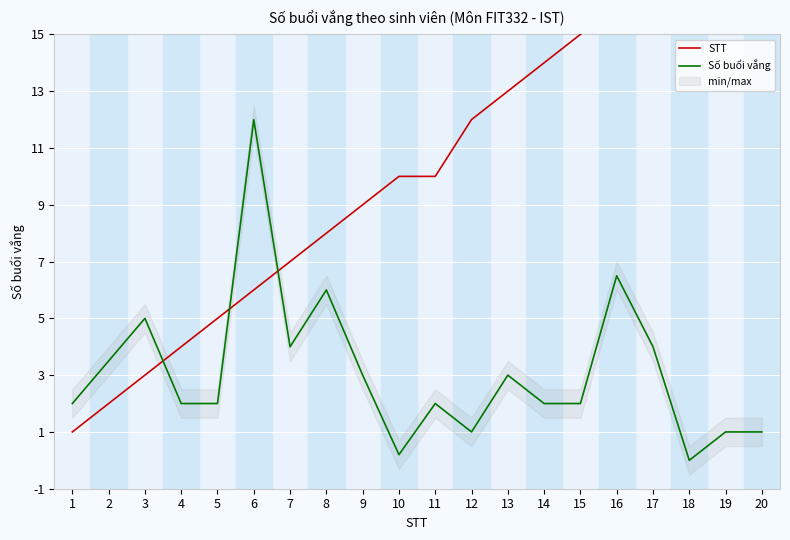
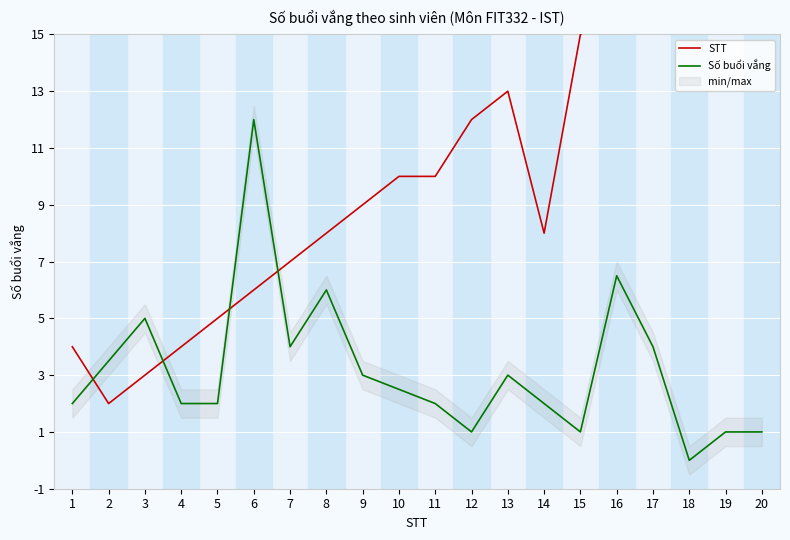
STT, 1: 1 -> 4
Số buổi vắng, 10: 0.2 -> 2.5
STT, 14: 14 -> 8
Số buổi vắng, 15: 2 -> 1
